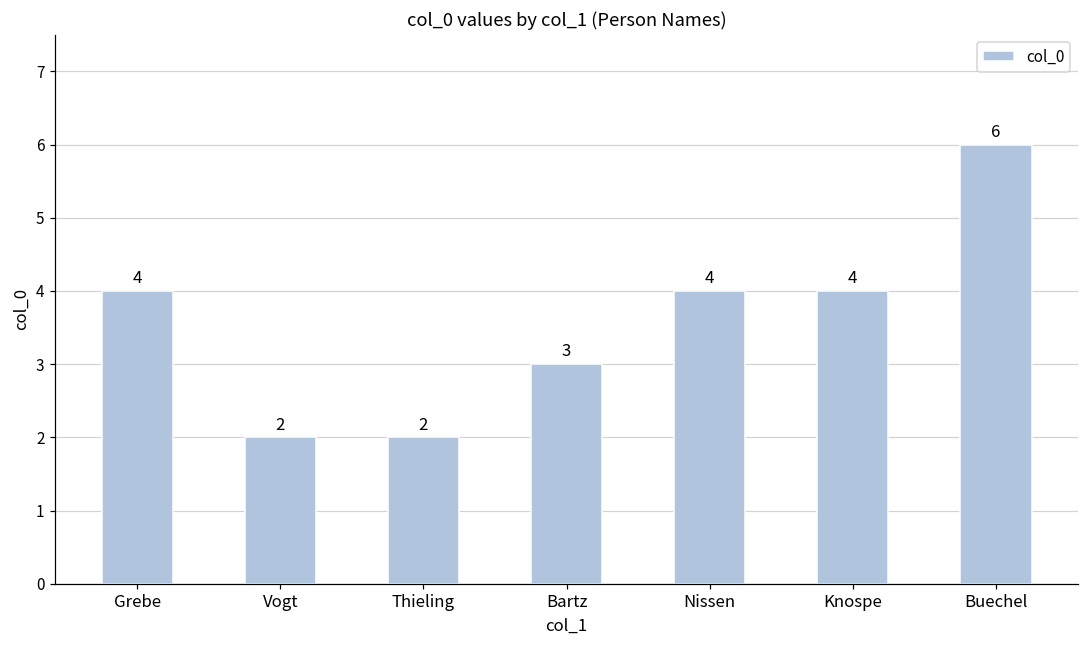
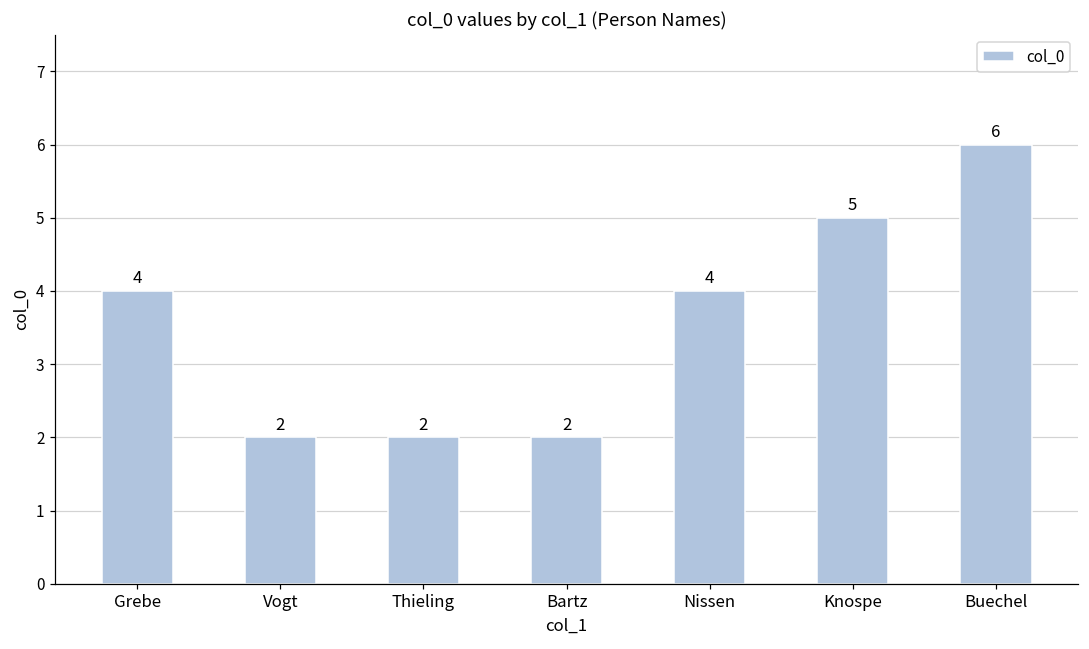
Bartz: 3 -> 2
Knospe: 4 -> 5
